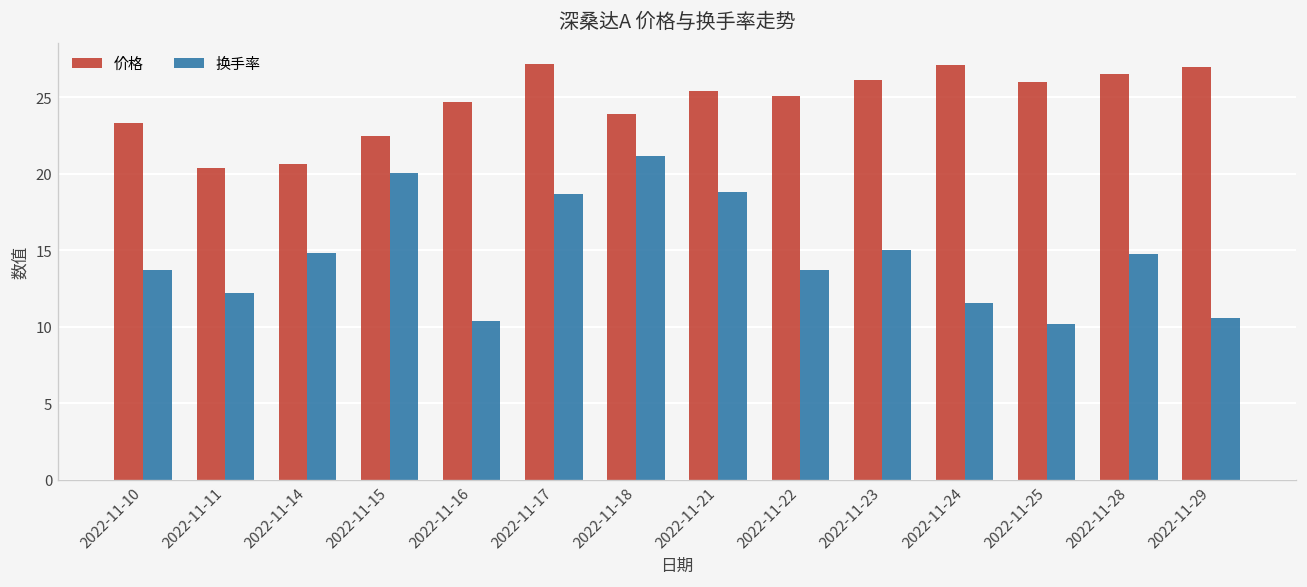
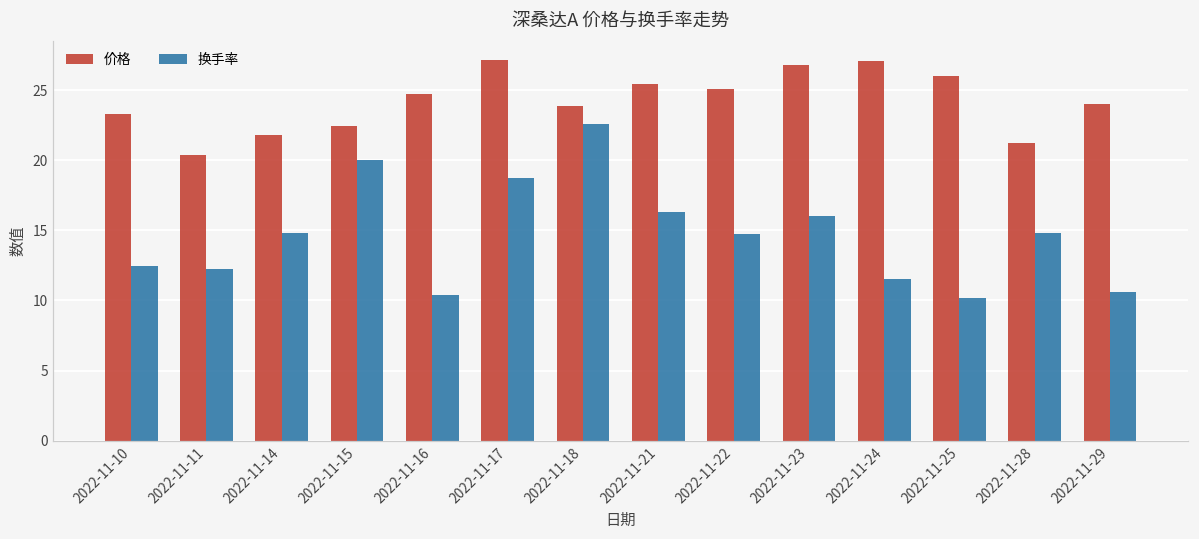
换手率, 2022-11-10: 13.7 -> 12.4
价格, 2022-11-14: 20.7 -> 21.8
换手率, 2022-11-18: 21.2 -> 22.6
换手率, 2022-11-21: 18.8 -> 16.3
换手率, 2022-11-22: 13.7 -> 14.7
价格, 2022-11-23: 26.1 -> 26.8
换手率, 2022-11-23: 15.0 -> 16.0
价格, 2022-11-28: 26.5 -> 21.2
价格, 2022-11-29: 27 -> 24
